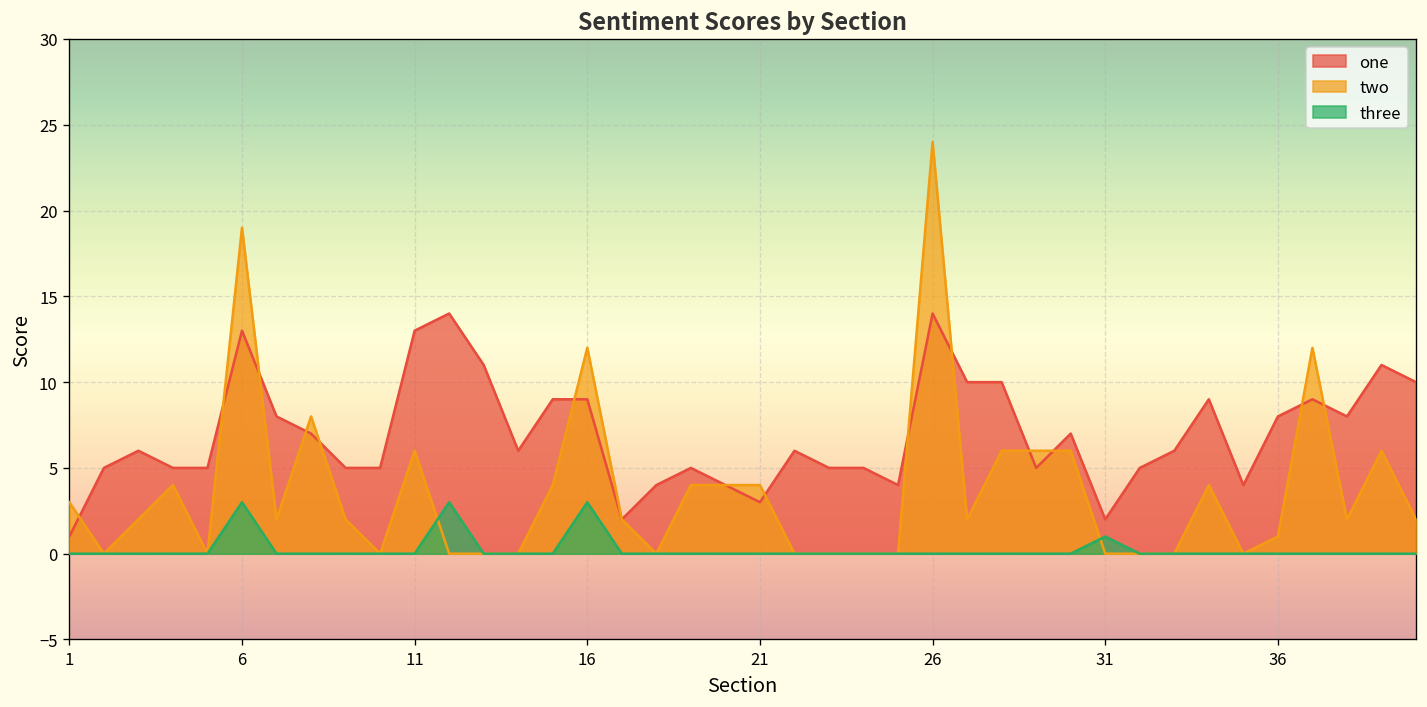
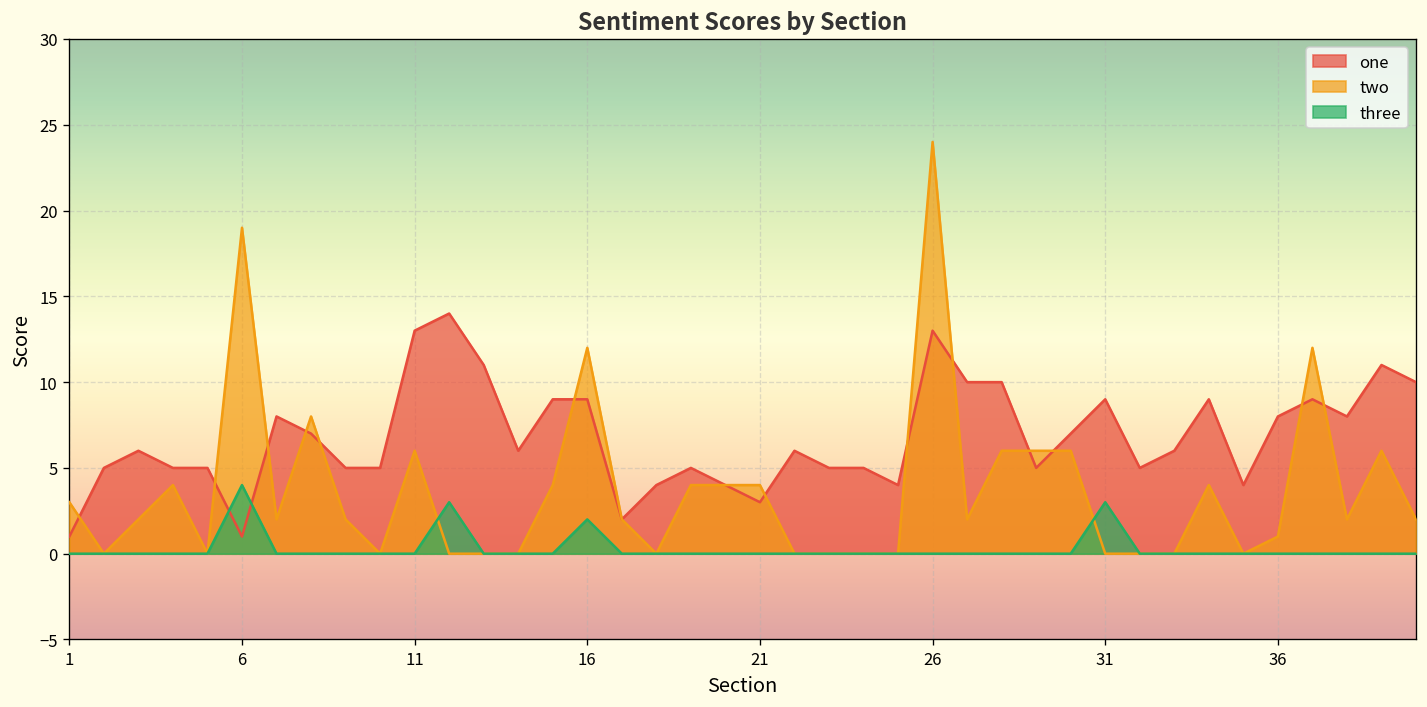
one, 6: 13 -> 1
three, 6: 3 -> 4
three, 16: 3 -> 2
one, 26: 14 -> 13
one, 31: 2 -> 9
three, 31: 1 -> 3
